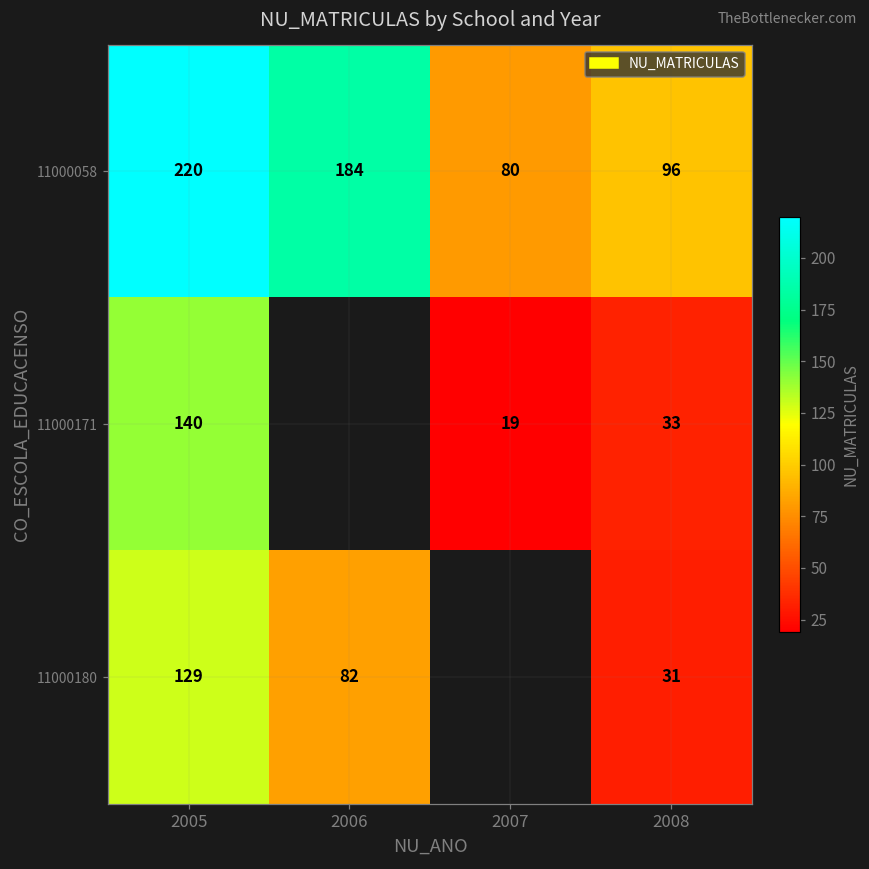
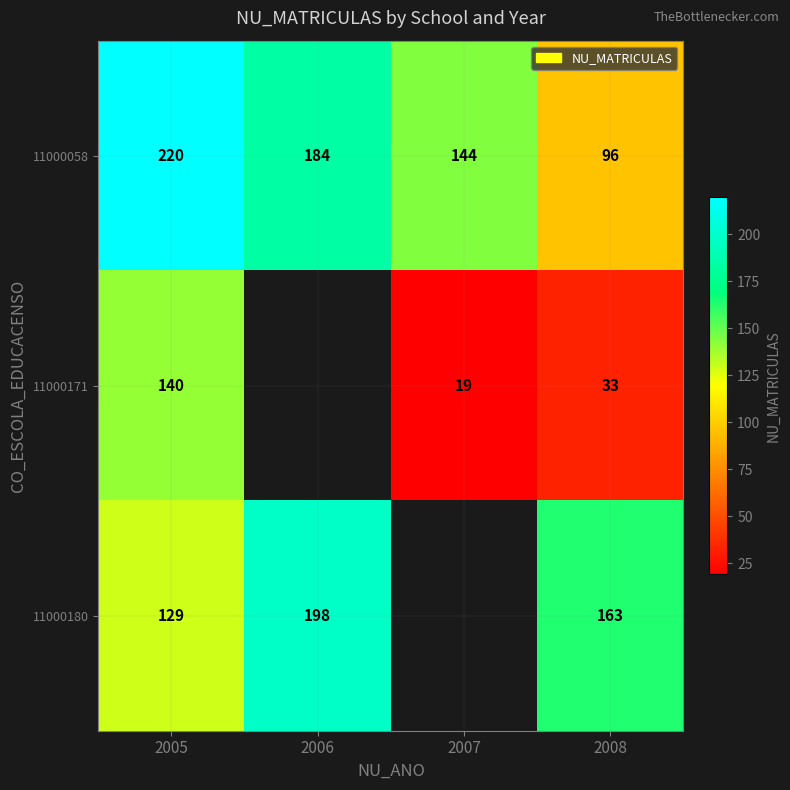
11000058, 2007: 80 -> 144
11000180, 2006: 82 -> 198
11000180, 2008: 31 -> 163
